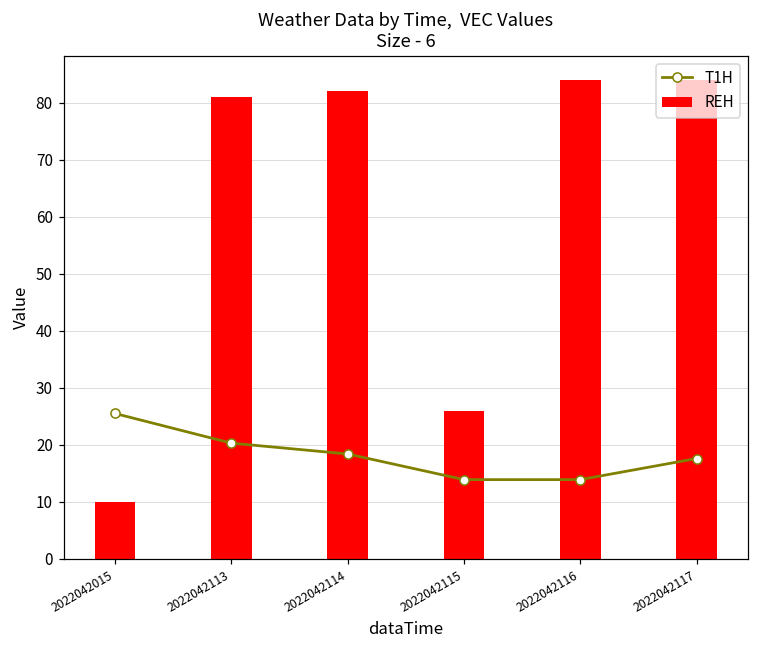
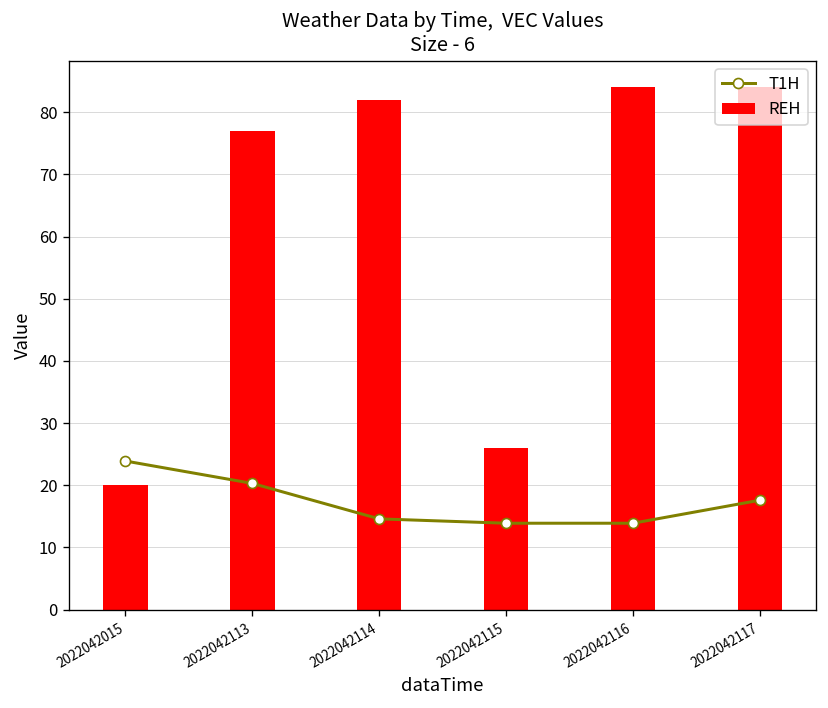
T1H, 2022042015: 26 -> 24
REH, 2022042015: 10 -> 20
REH, 2022042113: 81 -> 77
T1H, 2022042114: 18 -> 15
